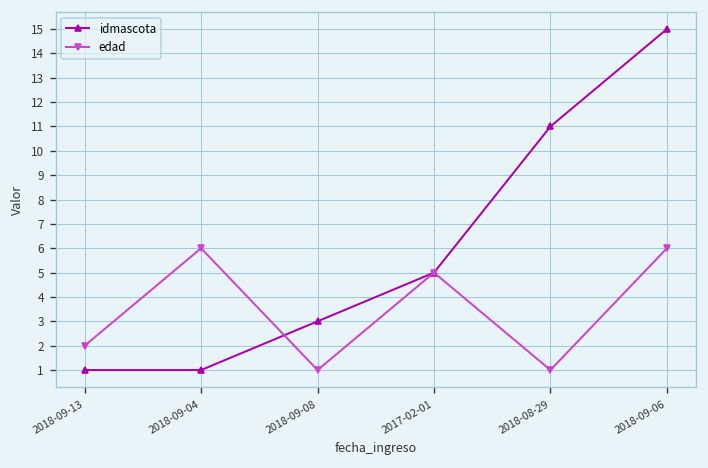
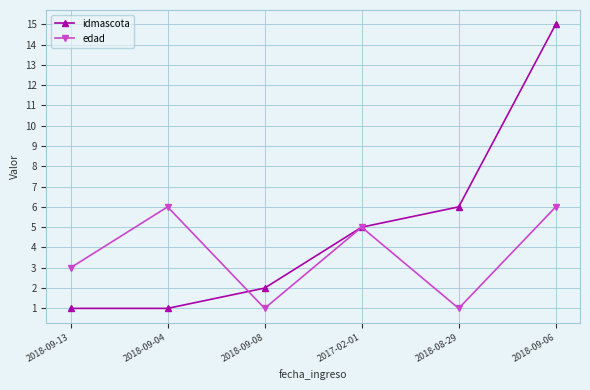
edad, 2018-09-13: 2 -> 3
idmascota, 2018-09-08: 3 -> 2
idmascota, 2018-08-29: 11 -> 6
